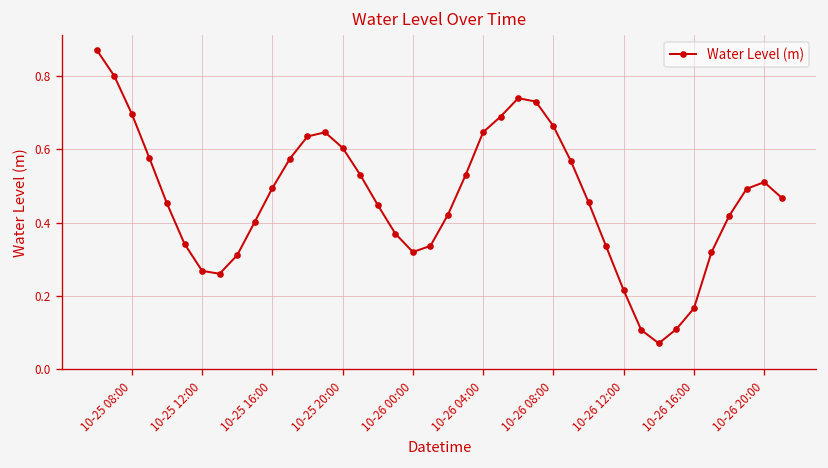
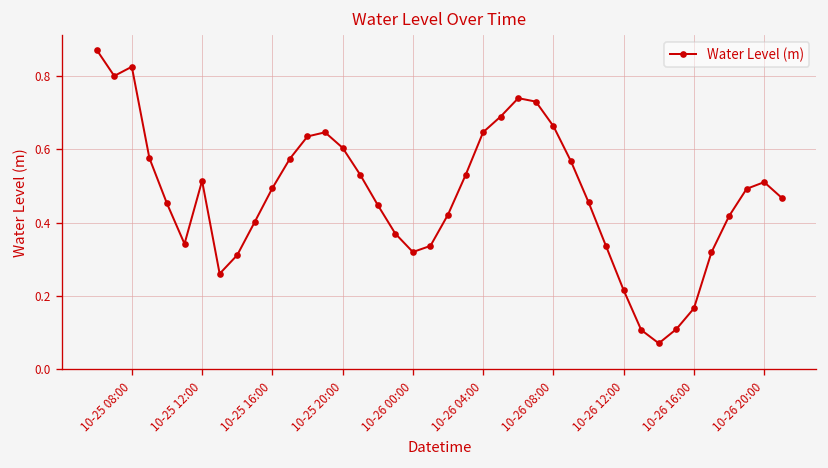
10-25 08:00: 0.70 -> 0.82
10-25 12:00: 0.27 -> 0.51
